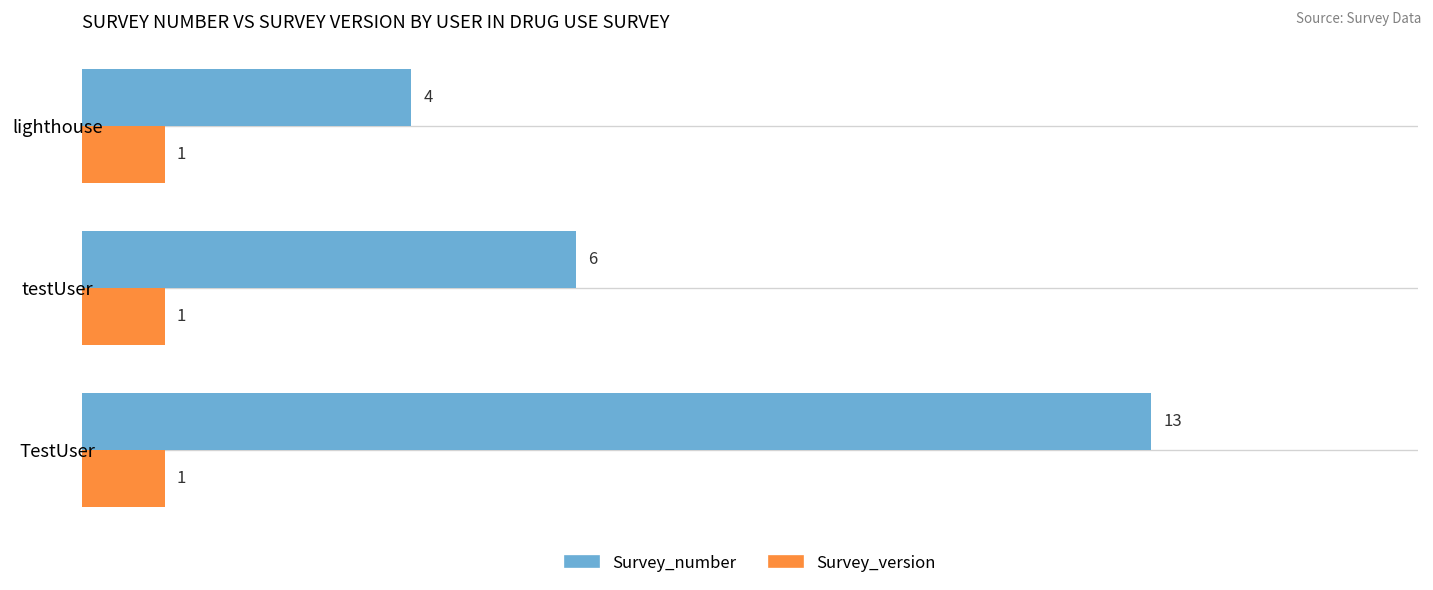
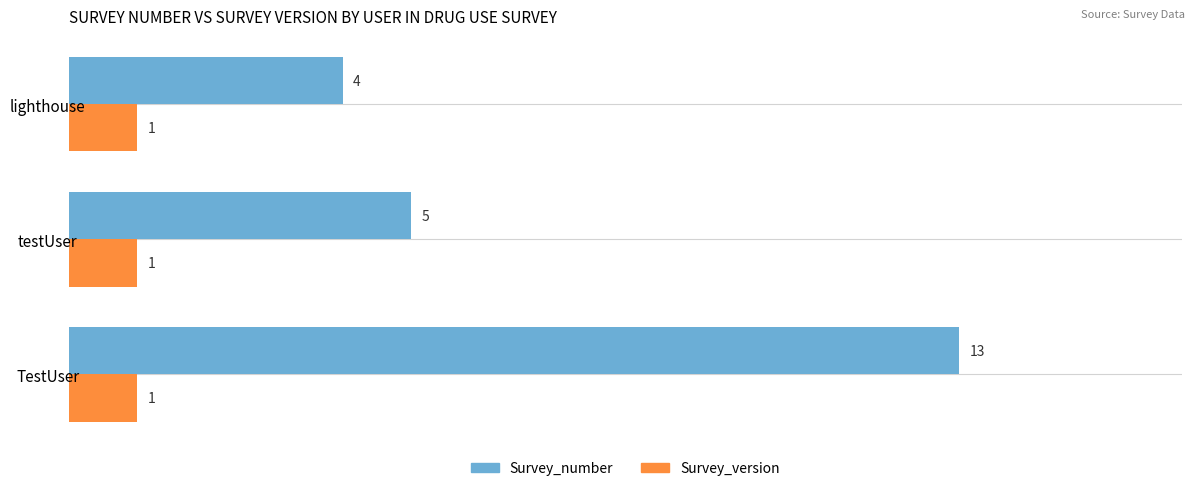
Survey_number, testUser: 6 -> 5
